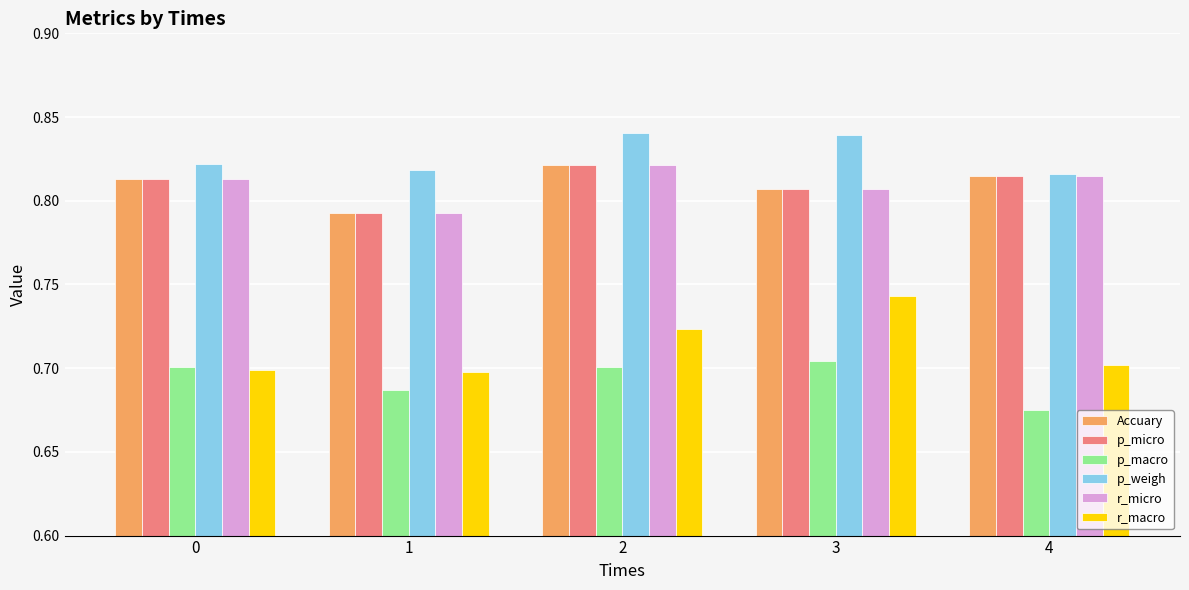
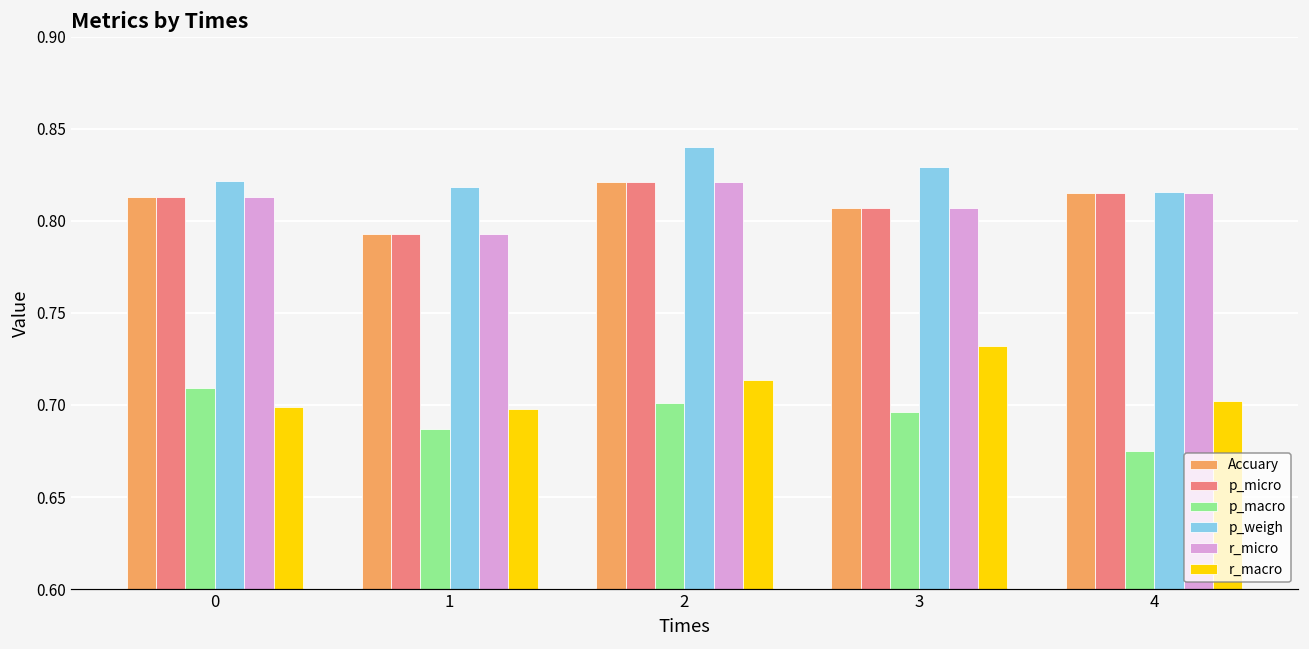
p_macro, 0: 0.701 -> 0.709
r_macro, 2: 0.723 -> 0.714
p_macro, 3: 0.704 -> 0.696
p_weigh, 3: 0.840 -> 0.829
r_macro, 3: 0.743 -> 0.732
